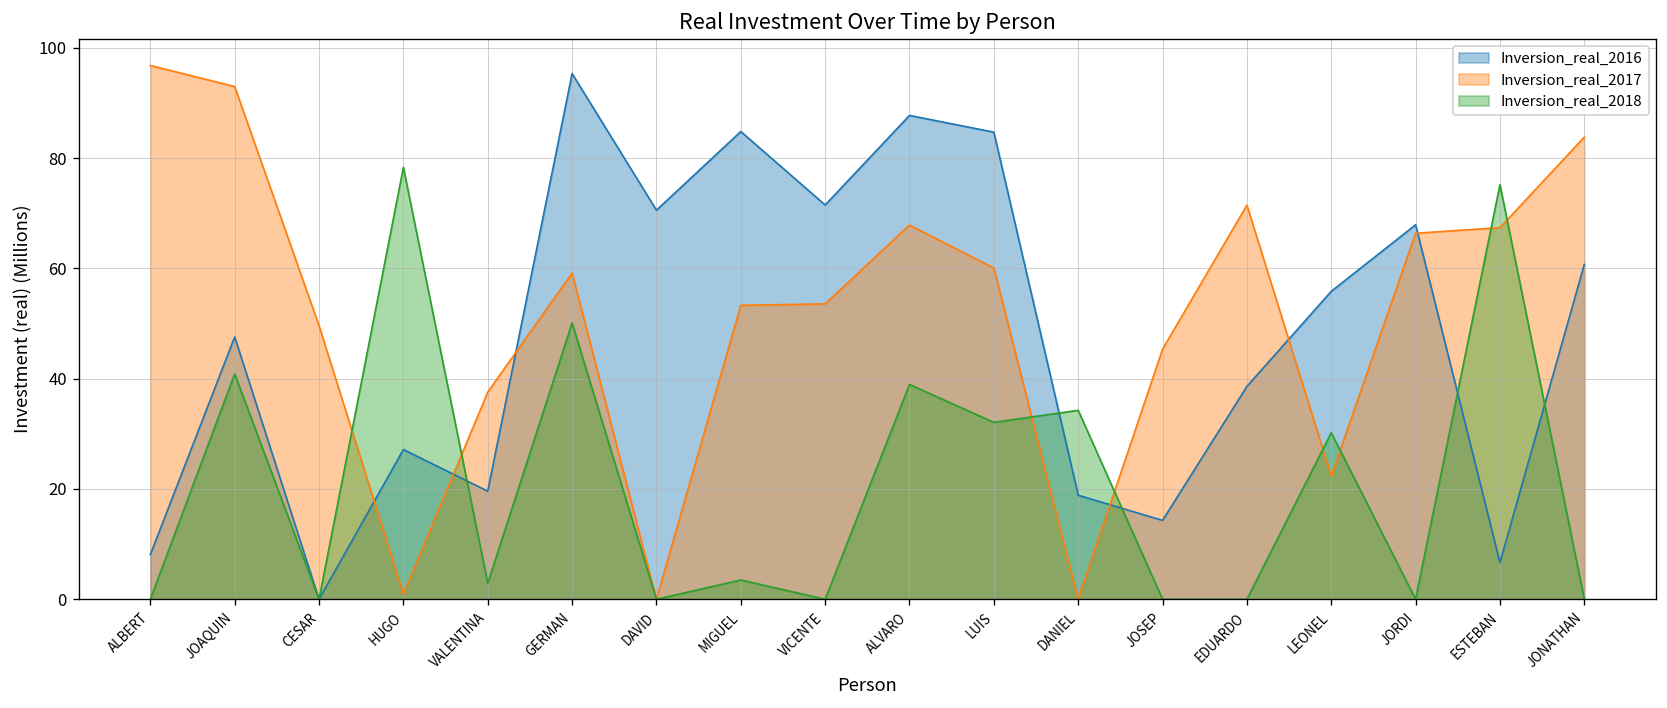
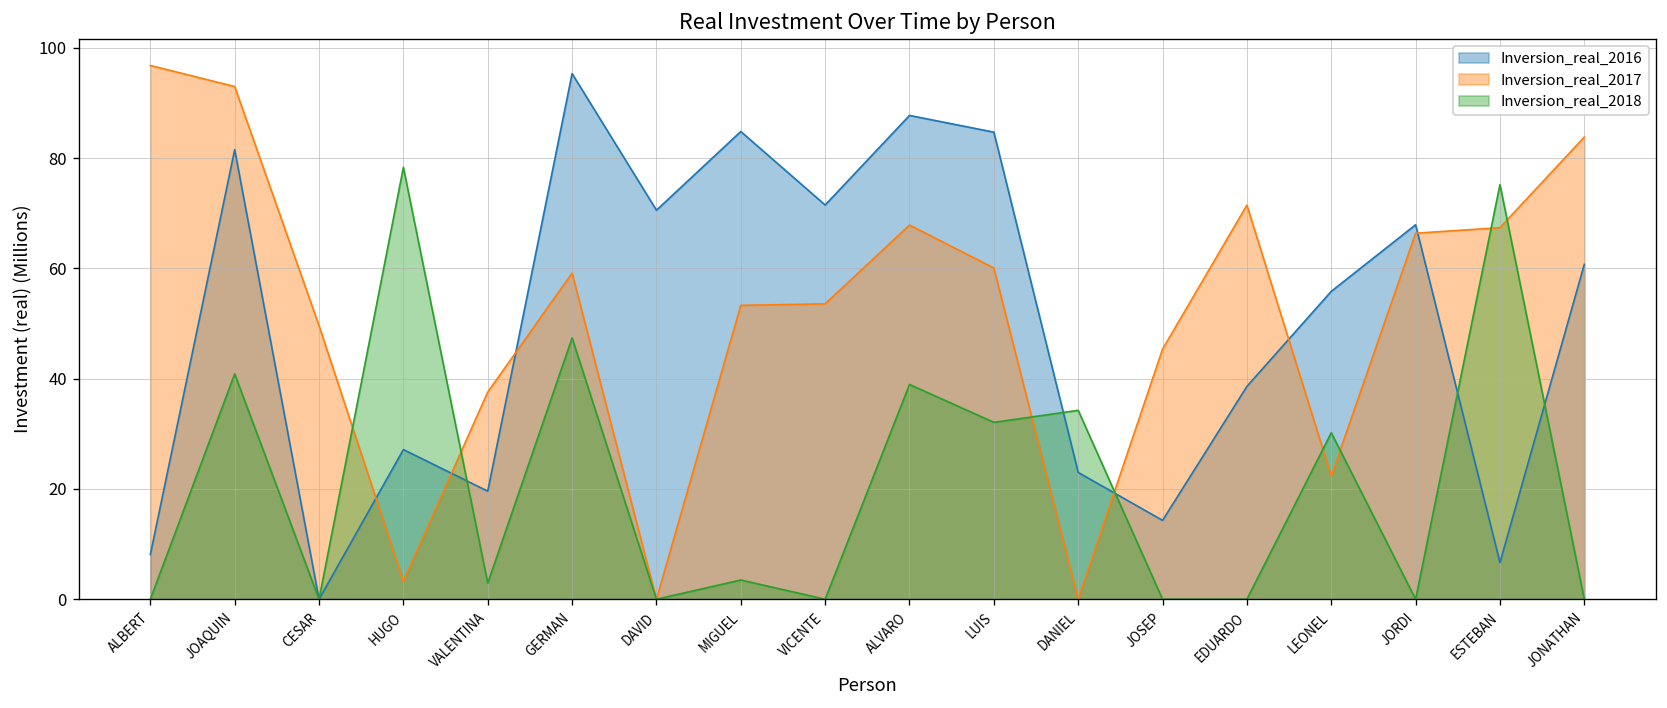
Inversion_real_2016, JOAQUIN: 48 -> 82
Inversion_real_2017, HUGO: 1 -> 3
Inversion_real_2018, GERMAN: 50 -> 47
Inversion_real_2016, DANIEL: 19 -> 23
